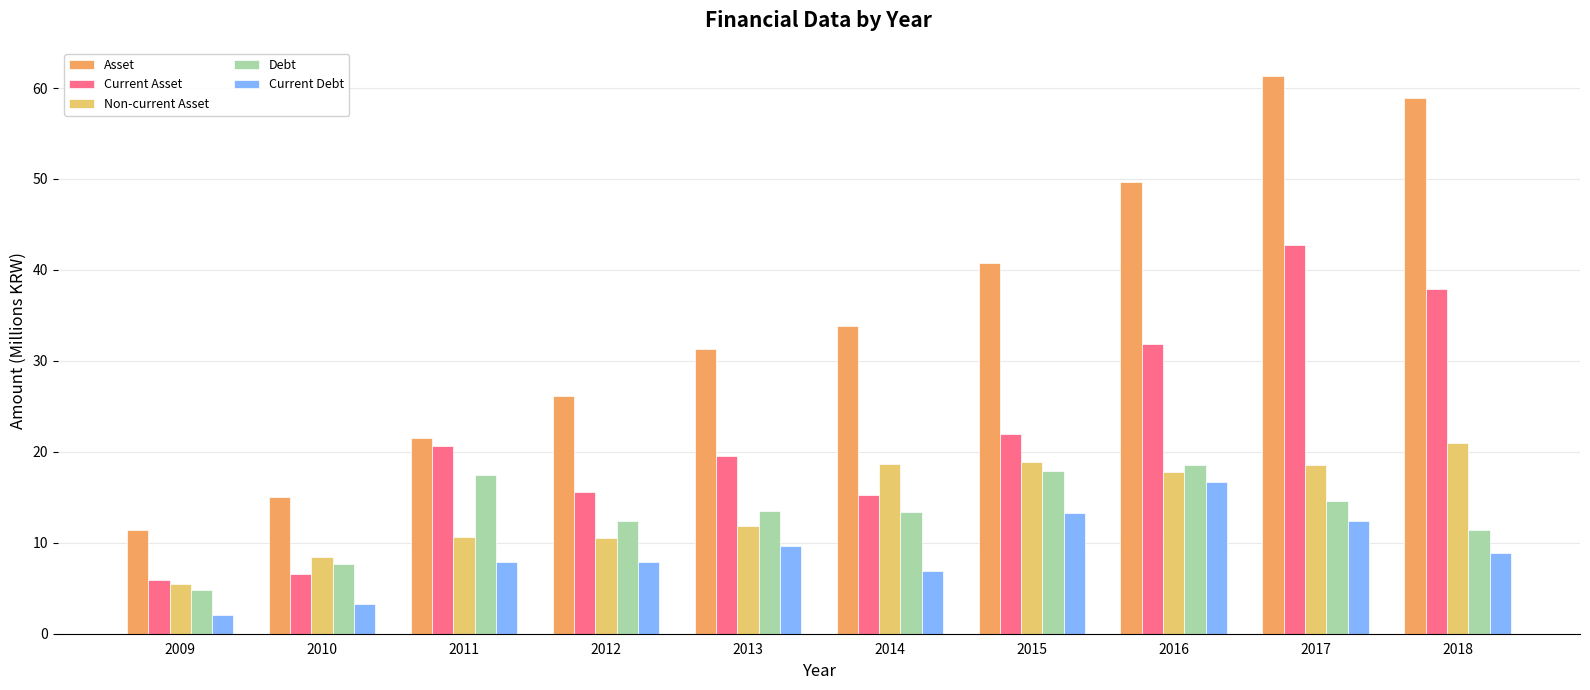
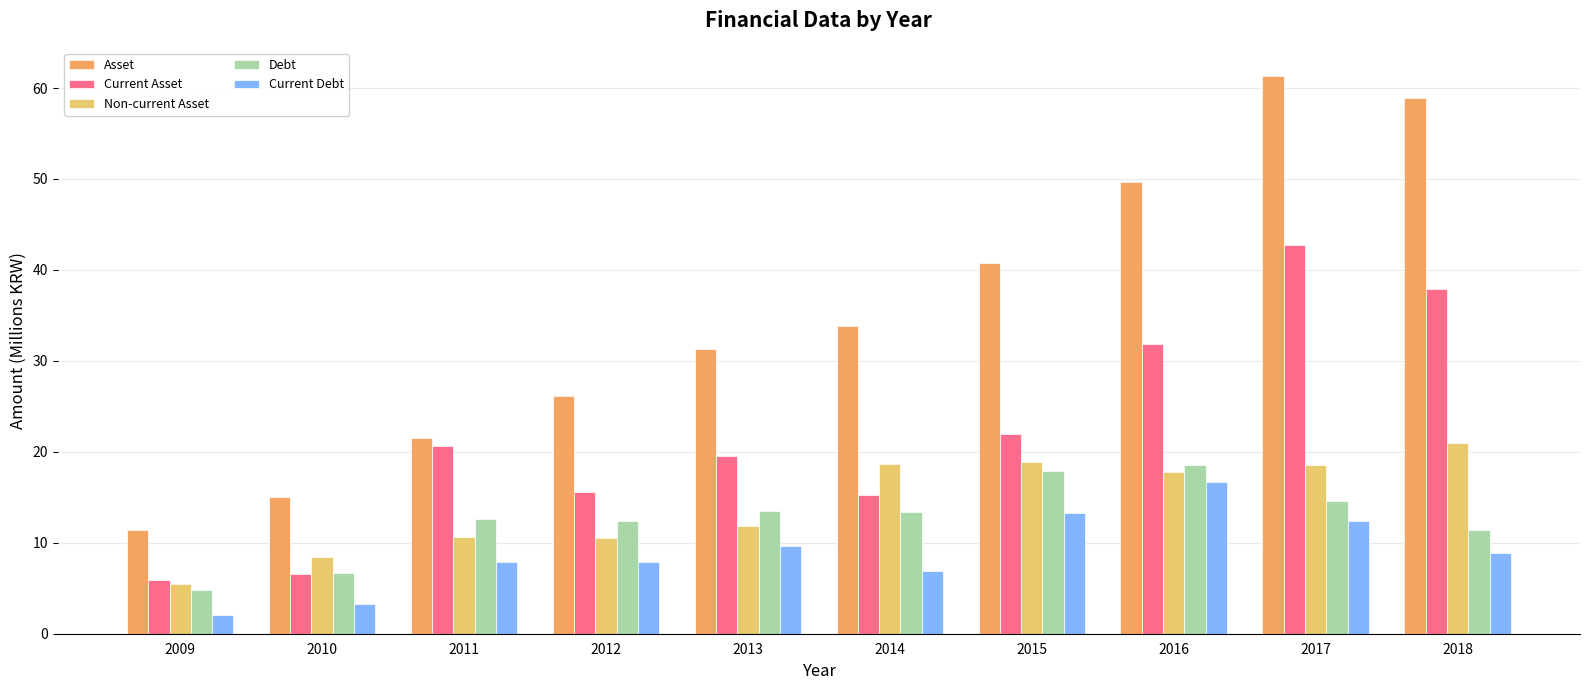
Debt, 2010: 8 -> 7
Debt, 2011: 17 -> 13
